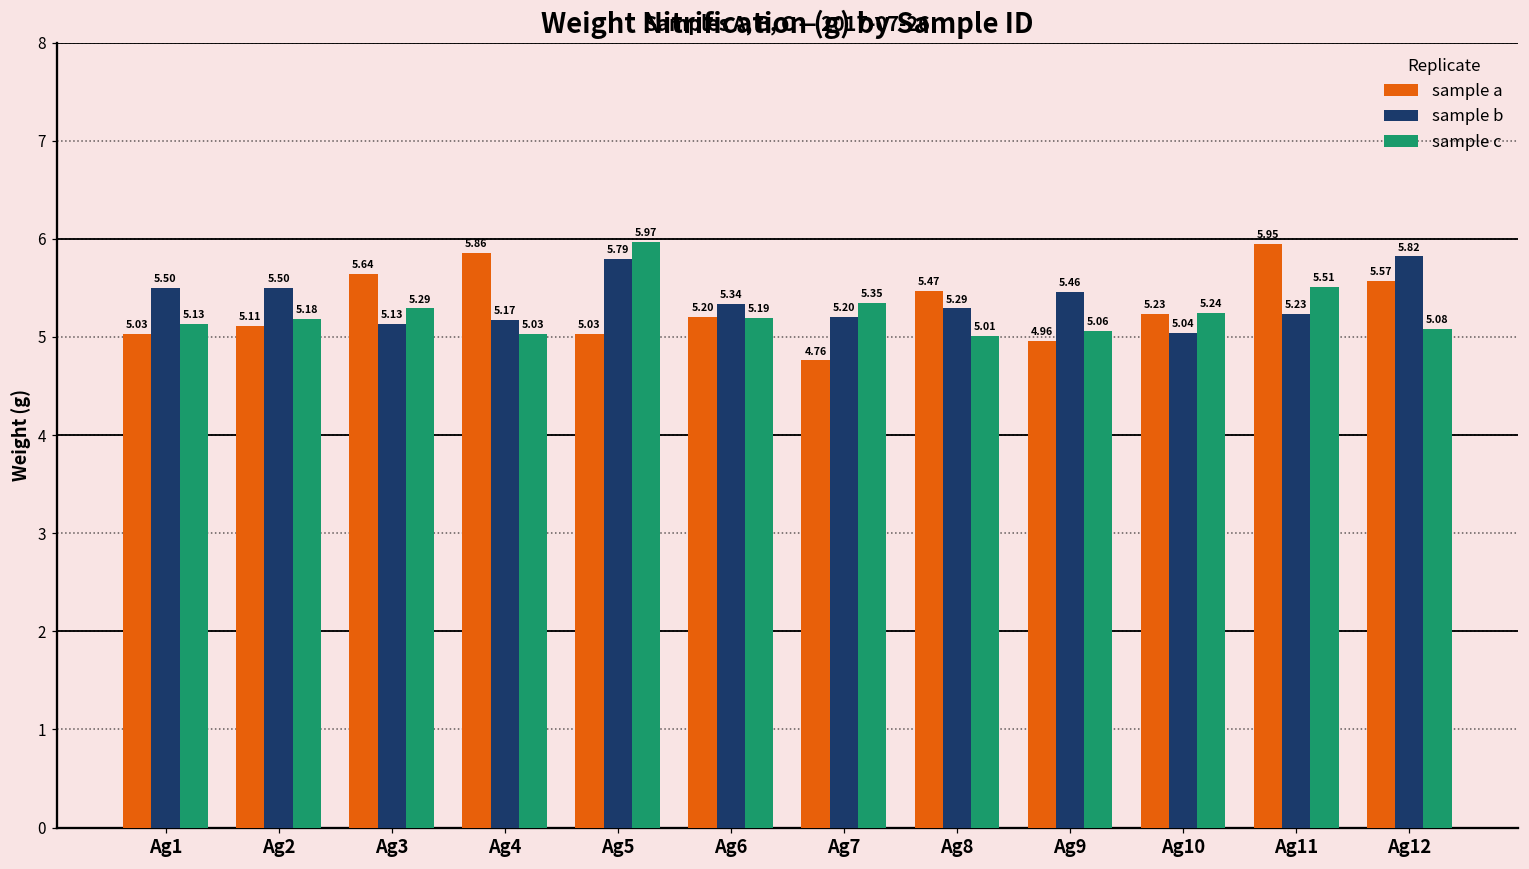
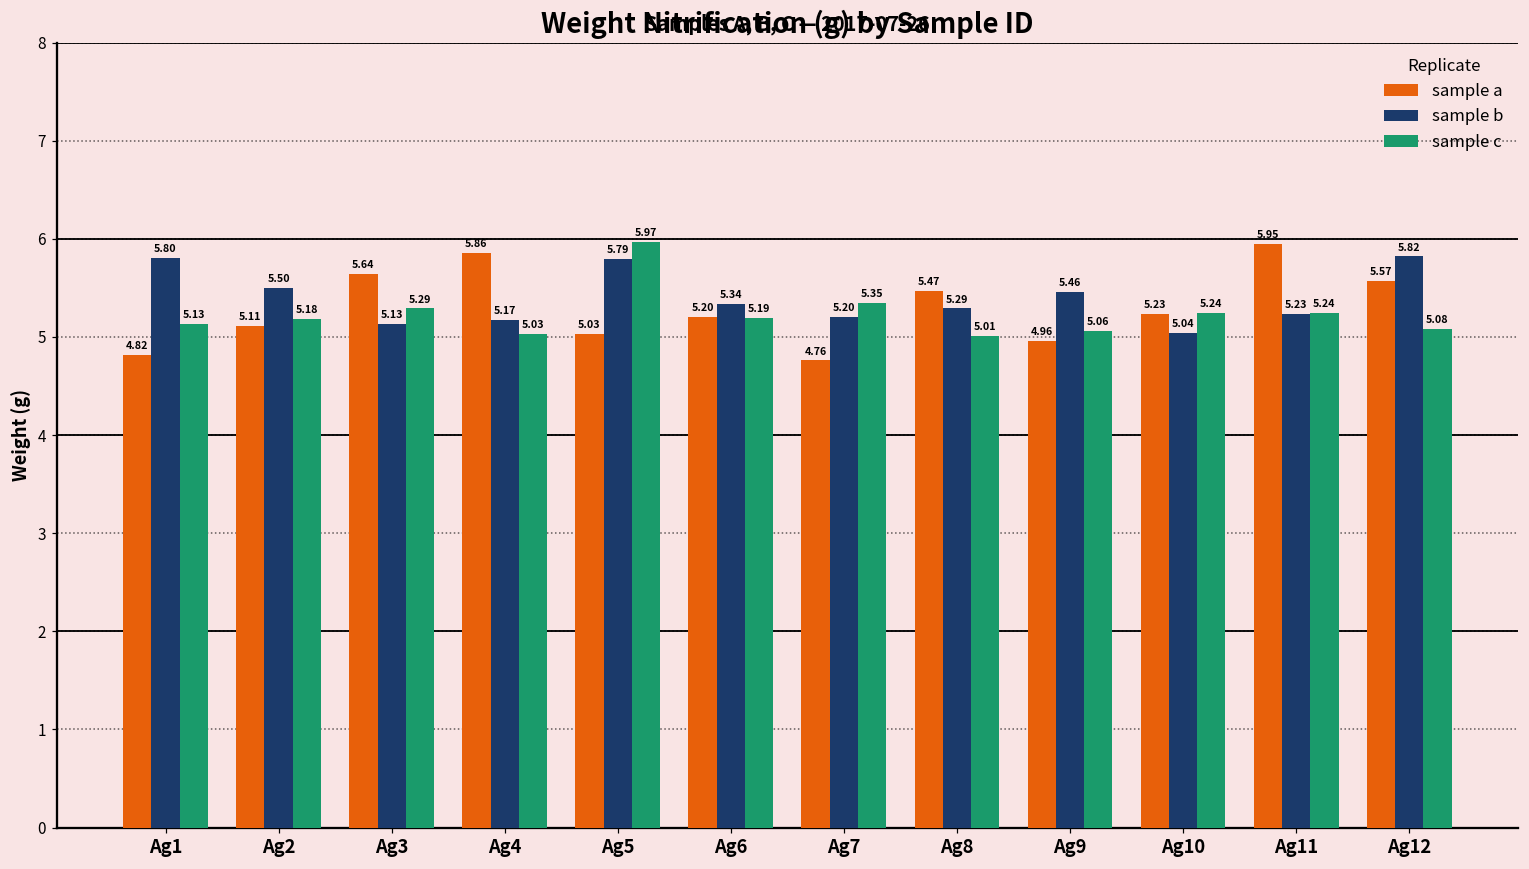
sample a, Ag1: 5.03 -> 4.82
sample b, Ag1: 5.50 -> 5.80
sample c, Ag11: 5.51 -> 5.24
